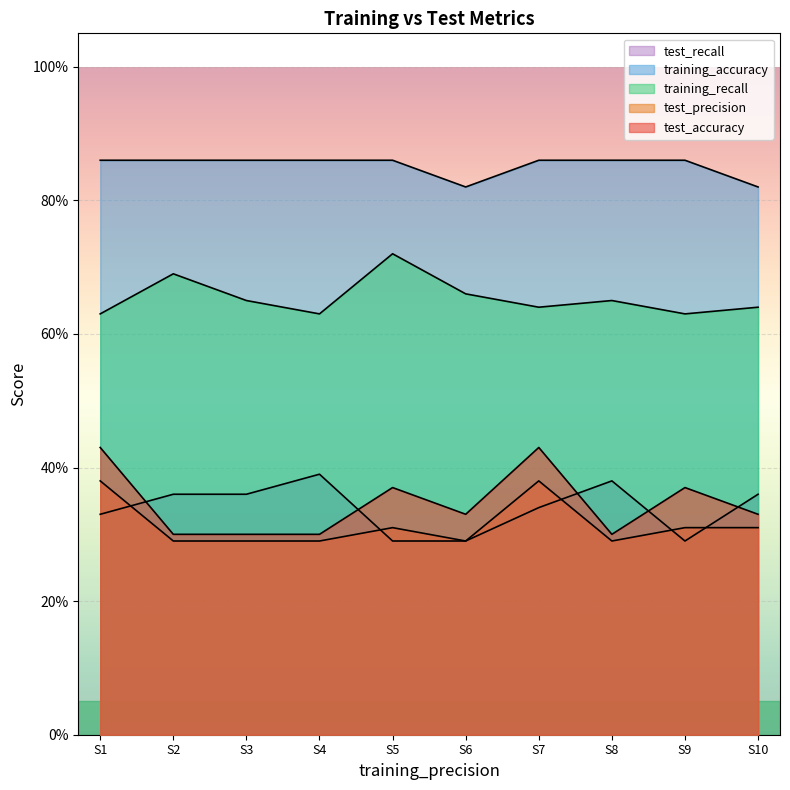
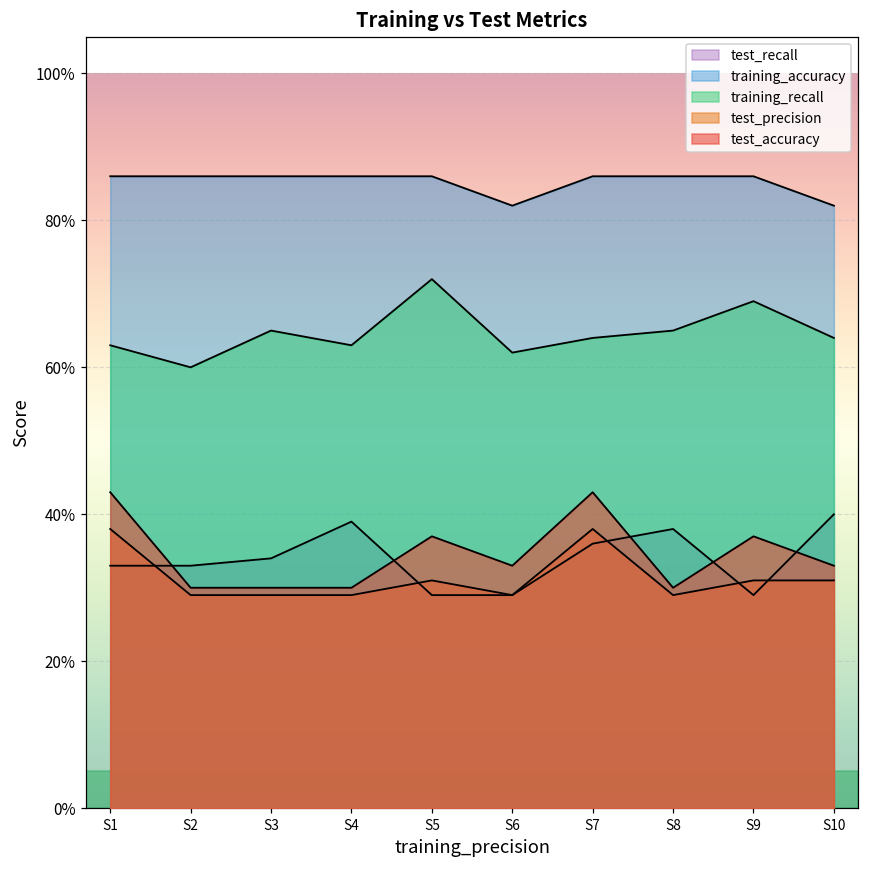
test_recall, S2: 36% -> 33%
training_recall, S2: 69% -> 60%
test_recall, S3: 36% -> 34%
training_recall, S6: 66% -> 62%
test_recall, S7: 34% -> 36%
training_recall, S9: 63% -> 69%
test_recall, S10: 36% -> 40%
